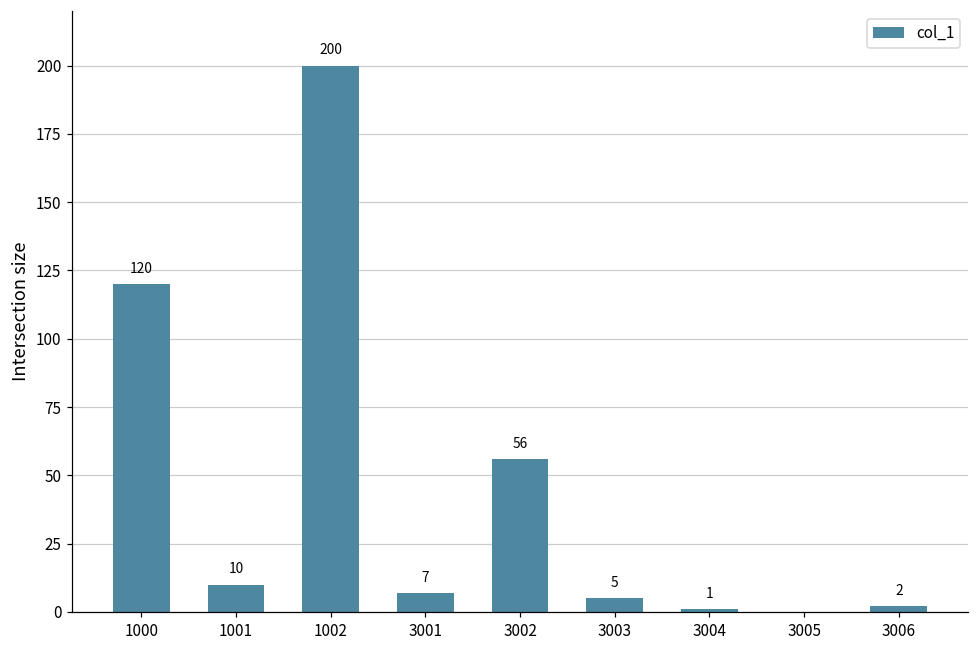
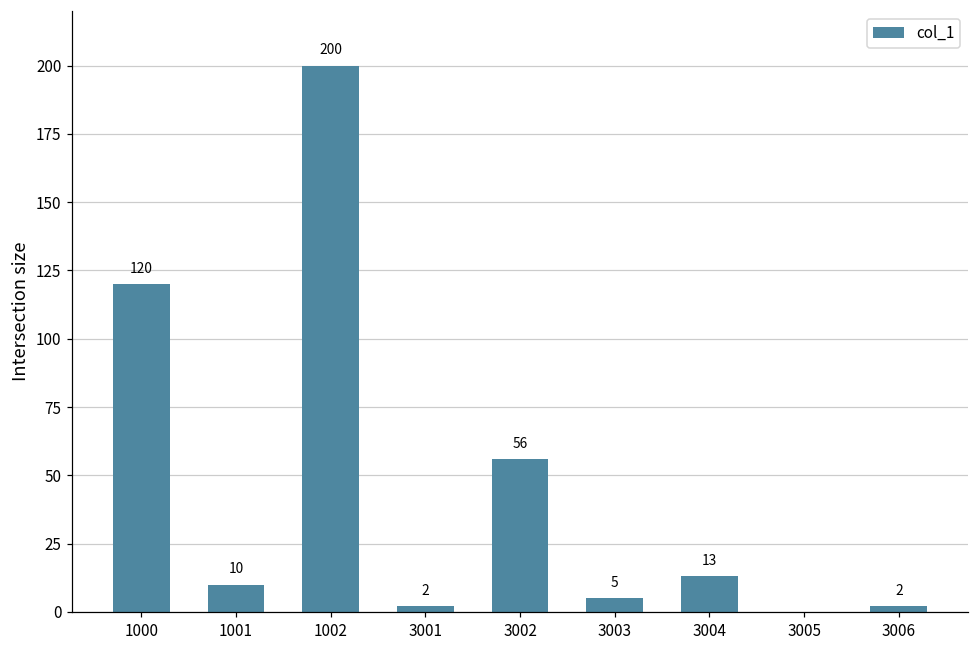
3001: 7 -> 2
3004: 1 -> 13
